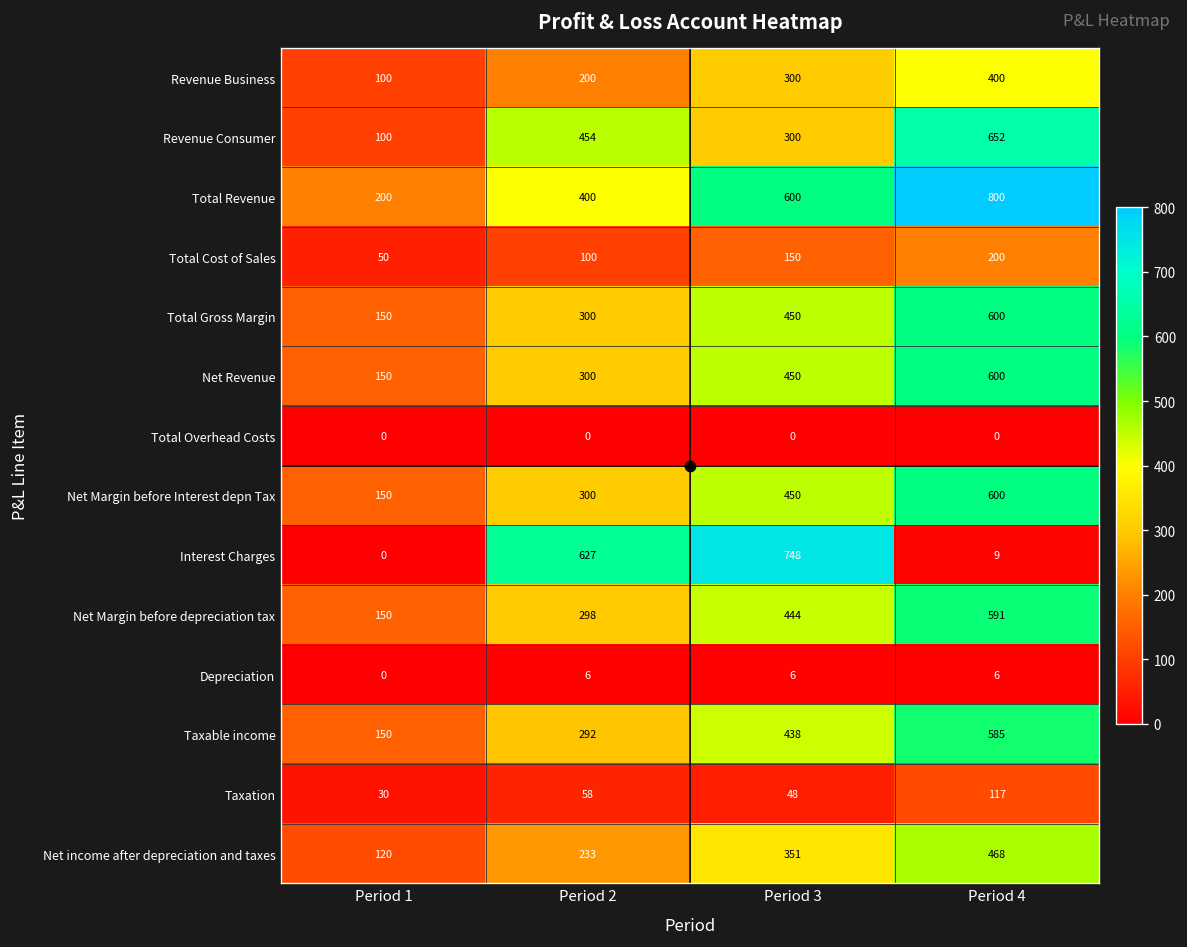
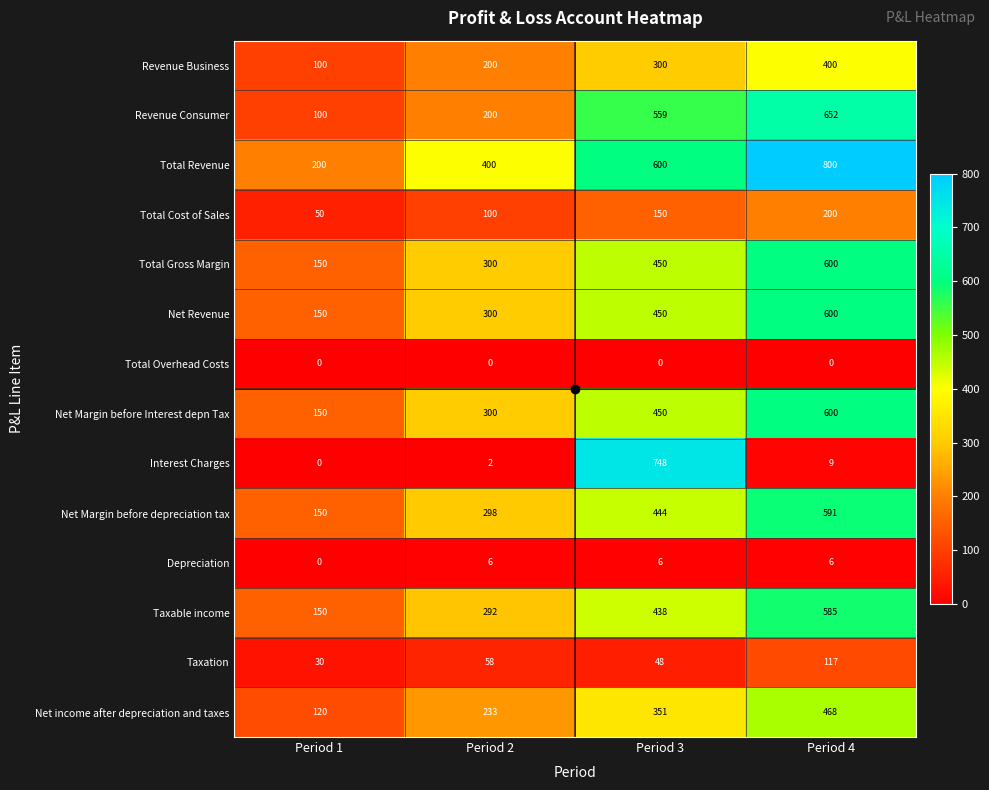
Revenue Consumer, Period 2: 454 -> 200
Revenue Consumer, Period 3: 300 -> 559
Interest Charges, Period 2: 627 -> 2
